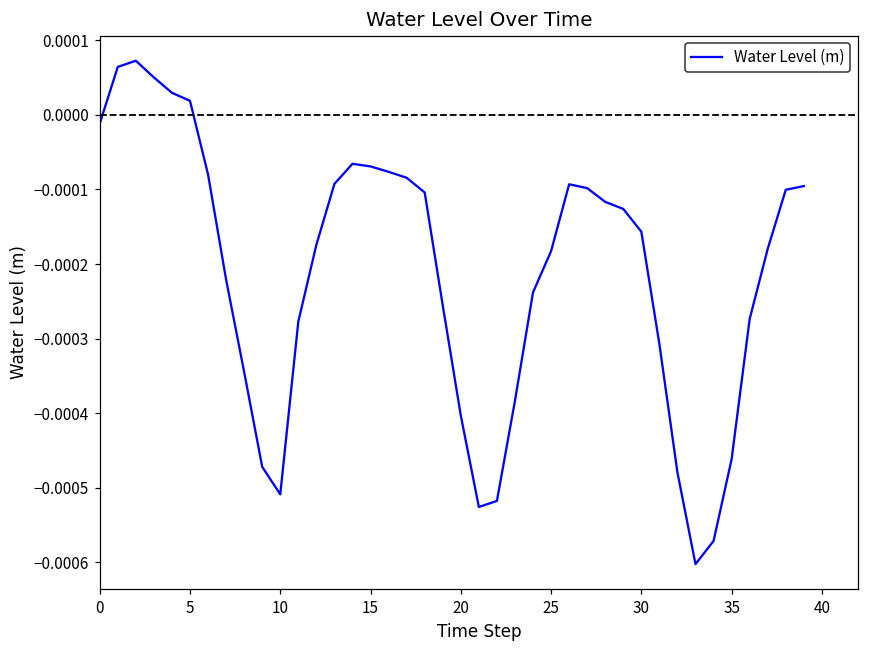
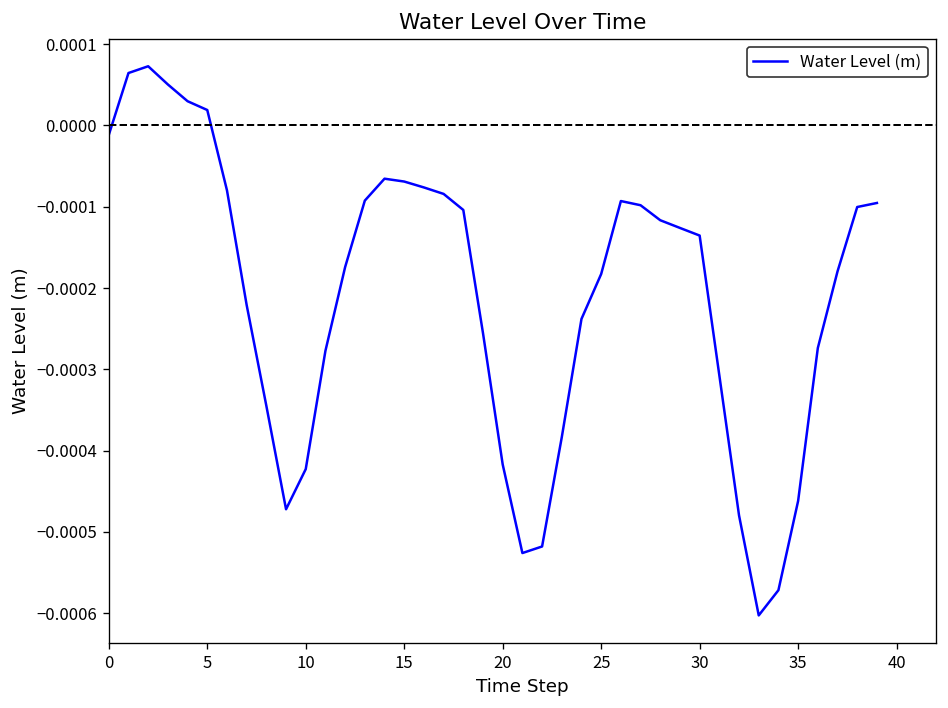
10: -0.00051 -> -0.00042
20: -0.00040 -> -0.00042
30: -0.00016 -> -0.00014
